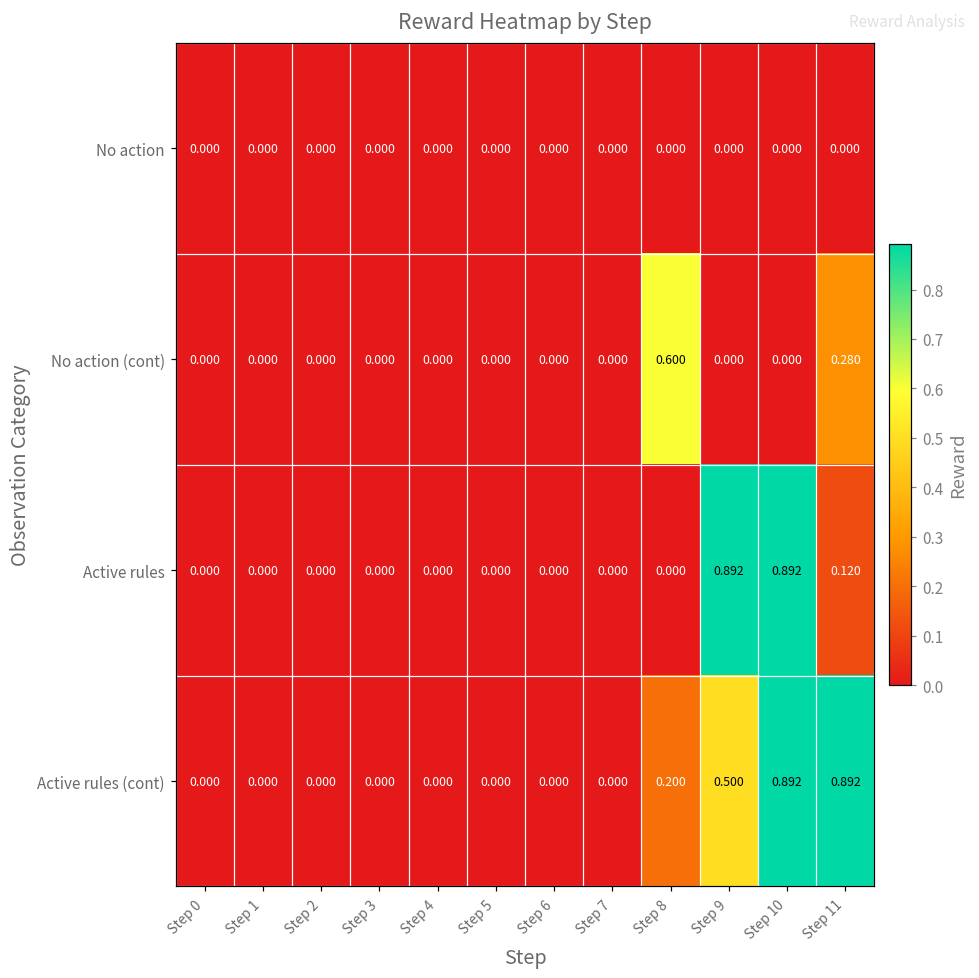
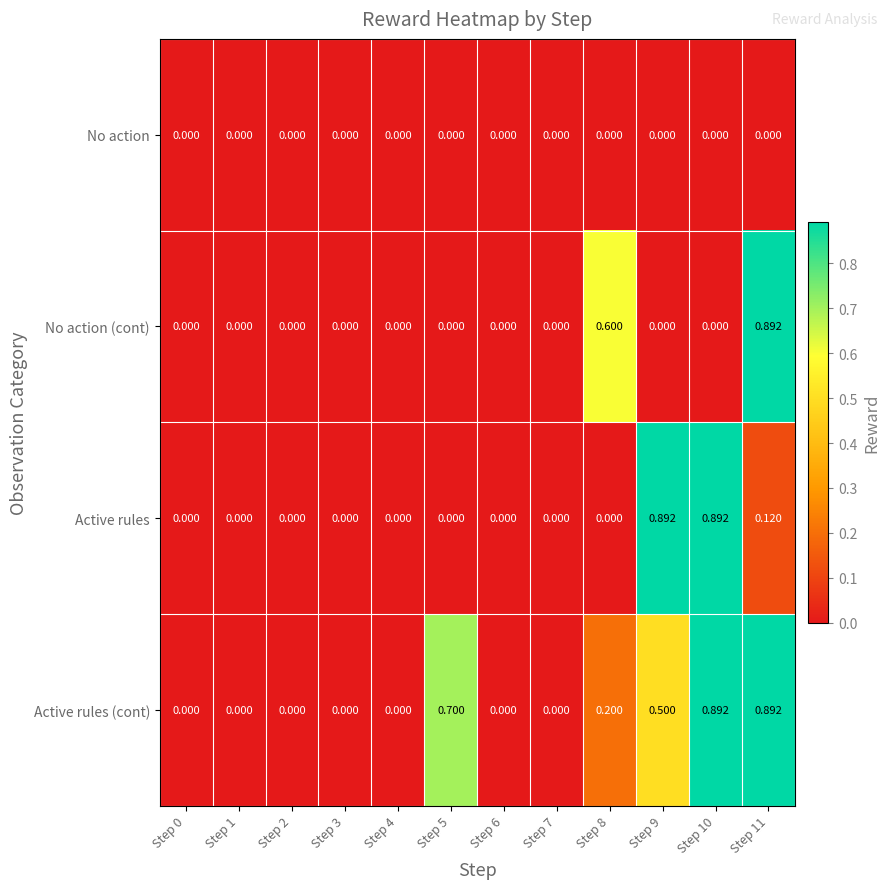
No action (cont), Step 11: 0.280 -> 0.892
Active rules (cont), Step 5: 0.000 -> 0.700
